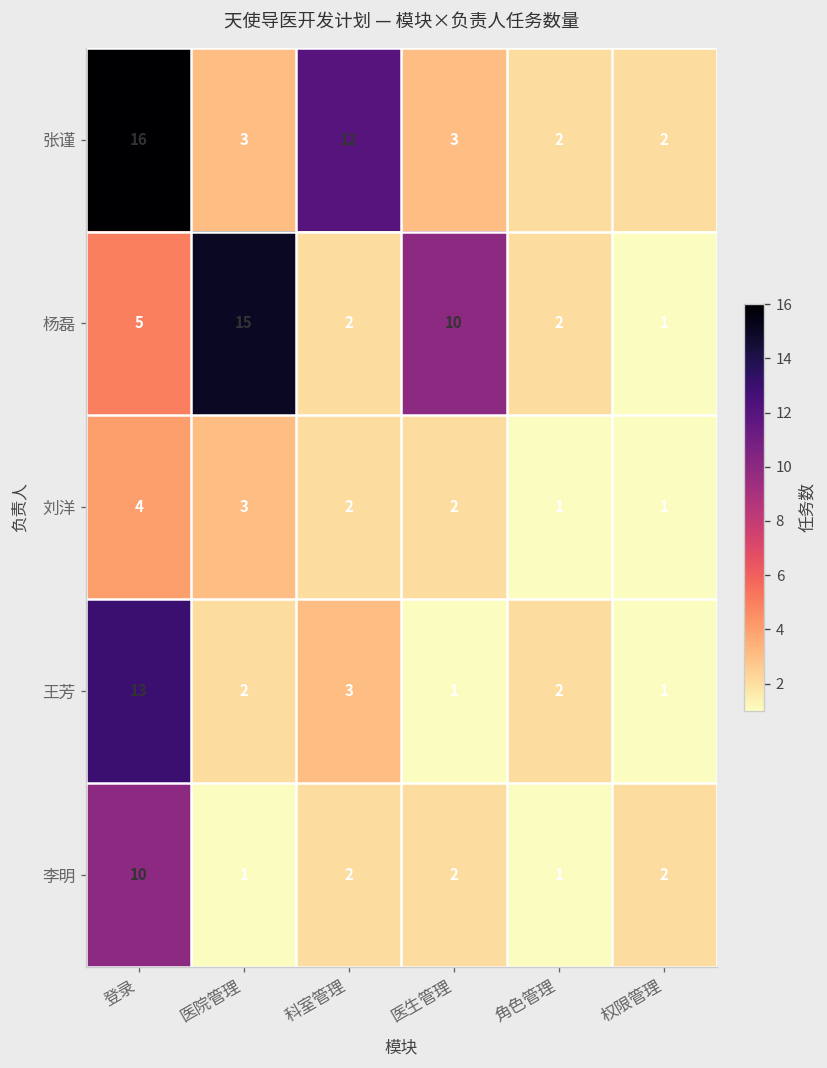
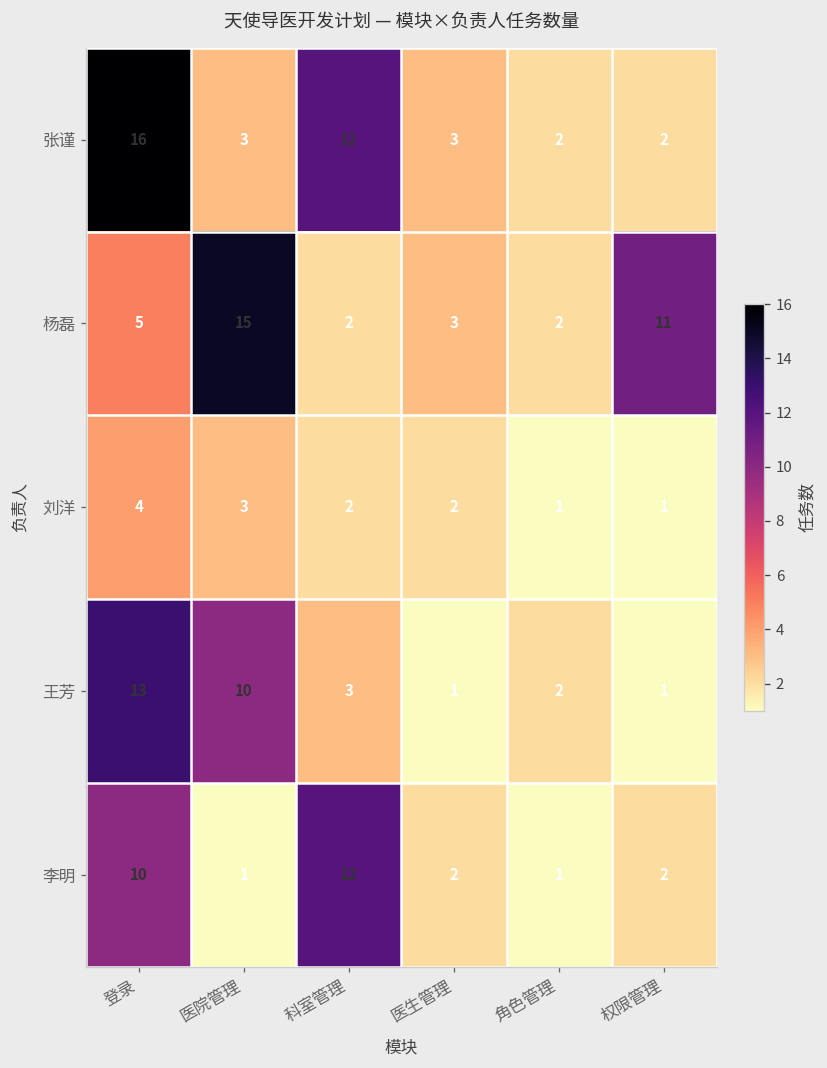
杨磊, 医生管理: 10 -> 3
杨磊, 权限管理: 1 -> 11
王芳, 医院管理: 2 -> 10
李明, 科室管理: 2 -> 12
